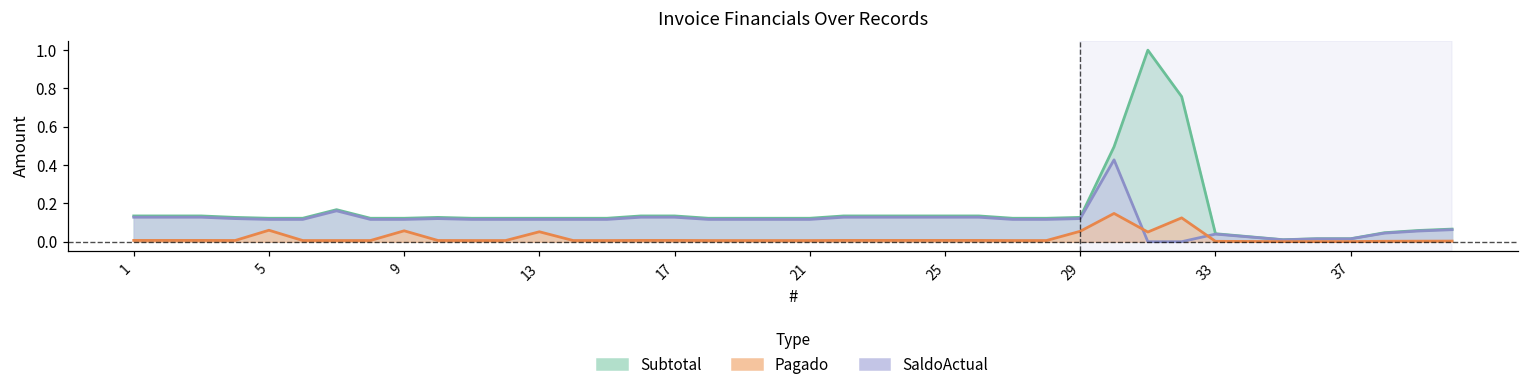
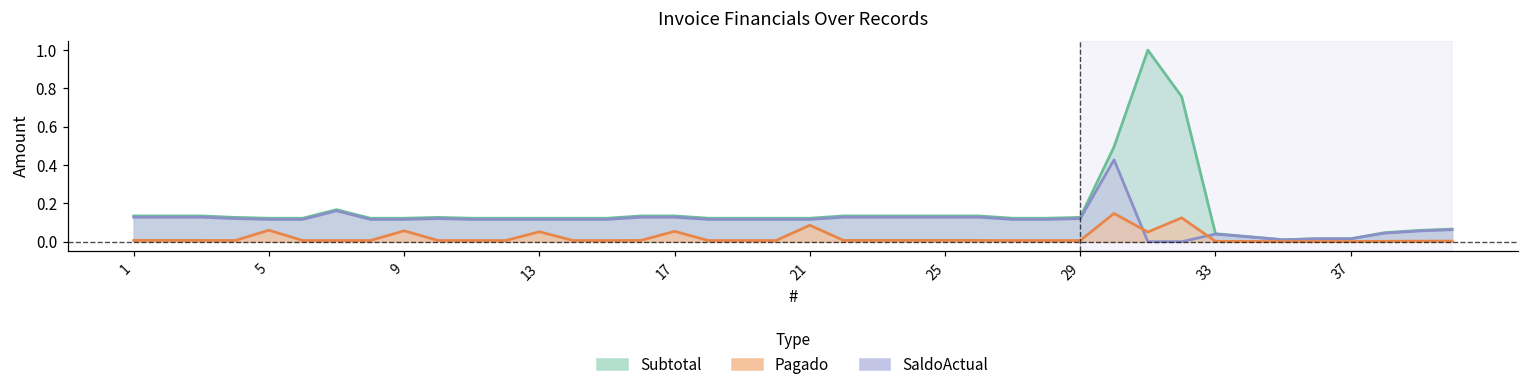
Pagado, 17: 0.01 -> 0.05
Pagado, 21: 0.01 -> 0.09
Pagado, 29: 0.05 -> 0.01
